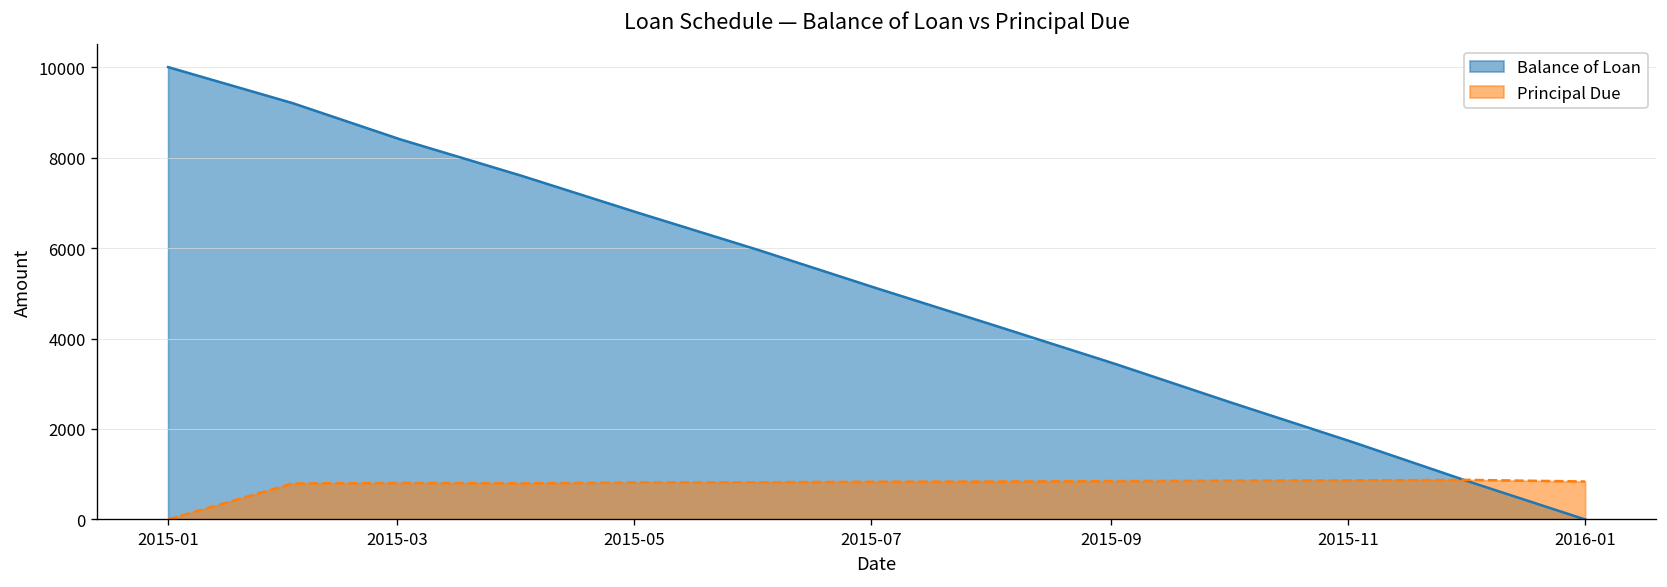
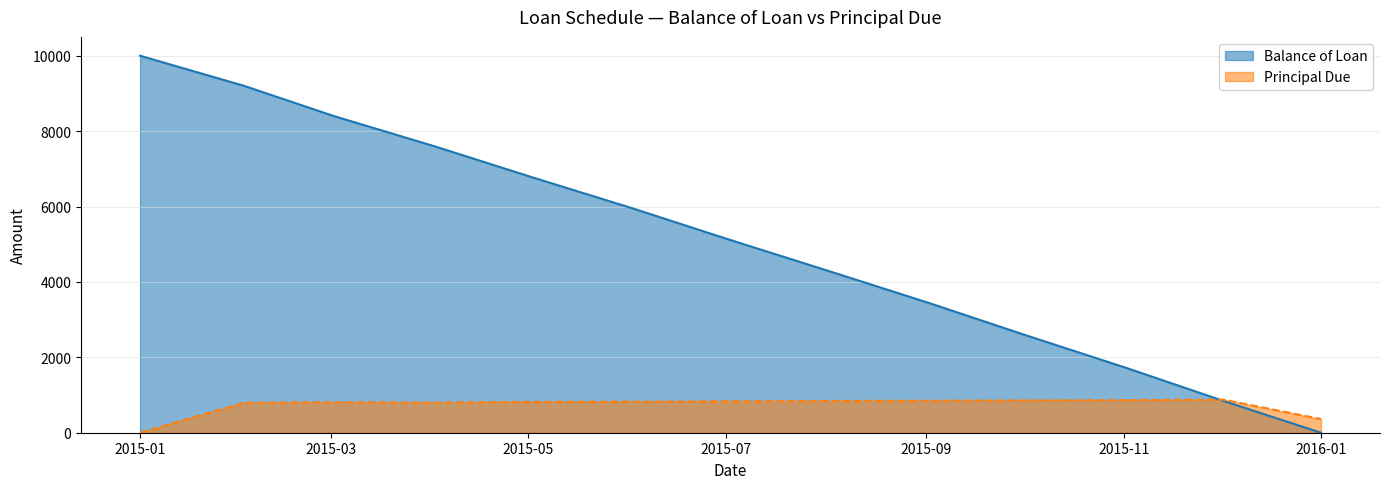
Principal Due, 2016-01: 800 -> 400
